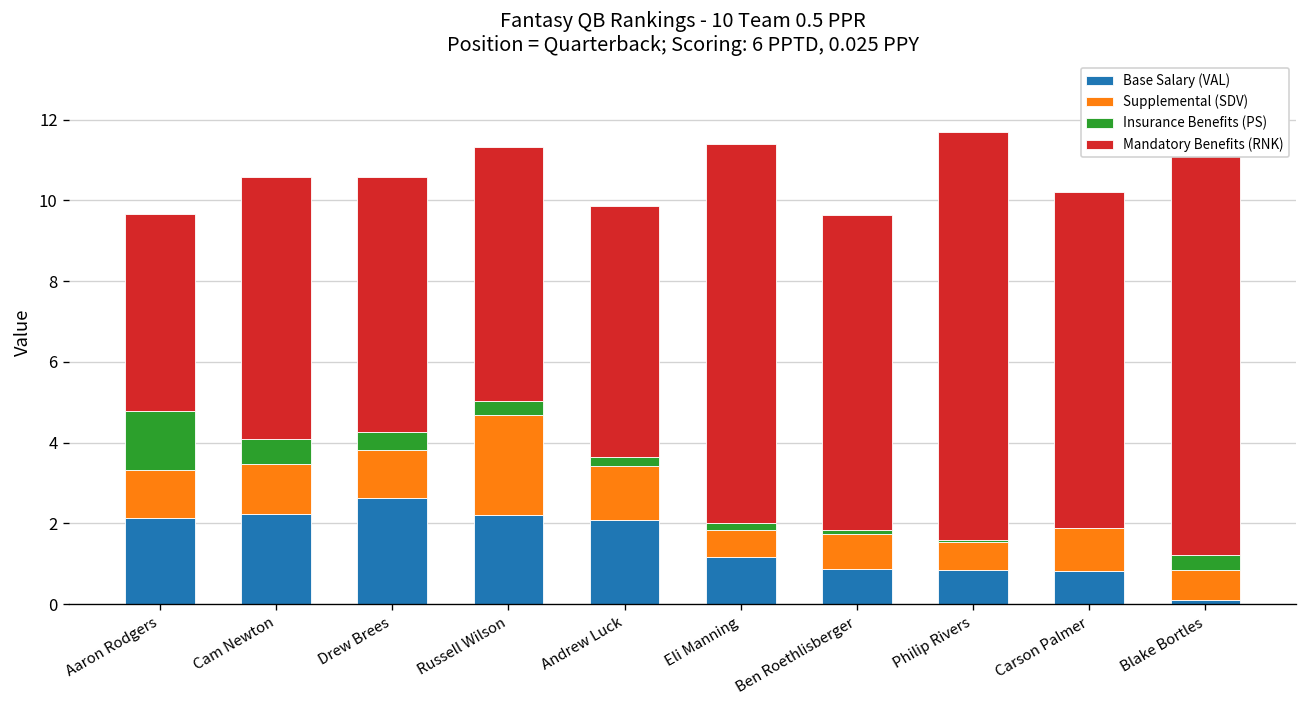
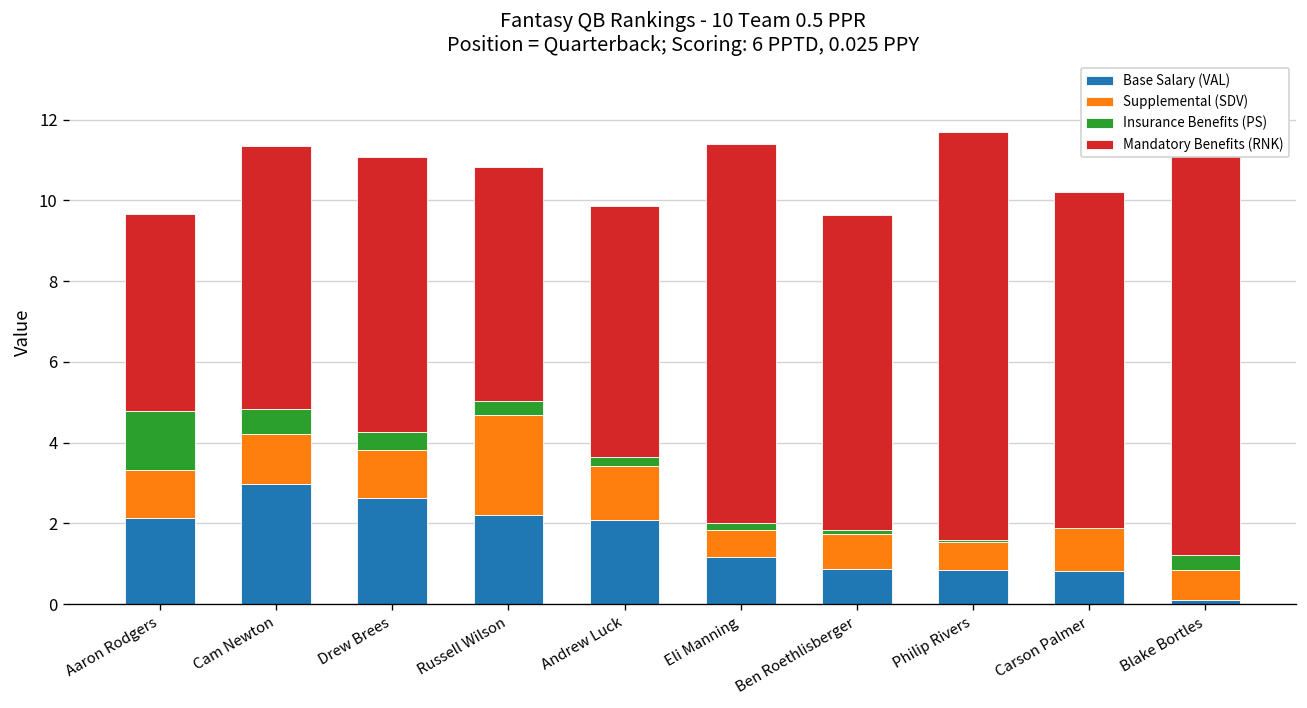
Base Salary (VAL), Cam Newton: 2.2 -> 3.0
Mandatory Benefits (RNK), Drew Brees: 6.3 -> 6.8
Mandatory Benefits (RNK), Russell Wilson: 6.3 -> 5.8
